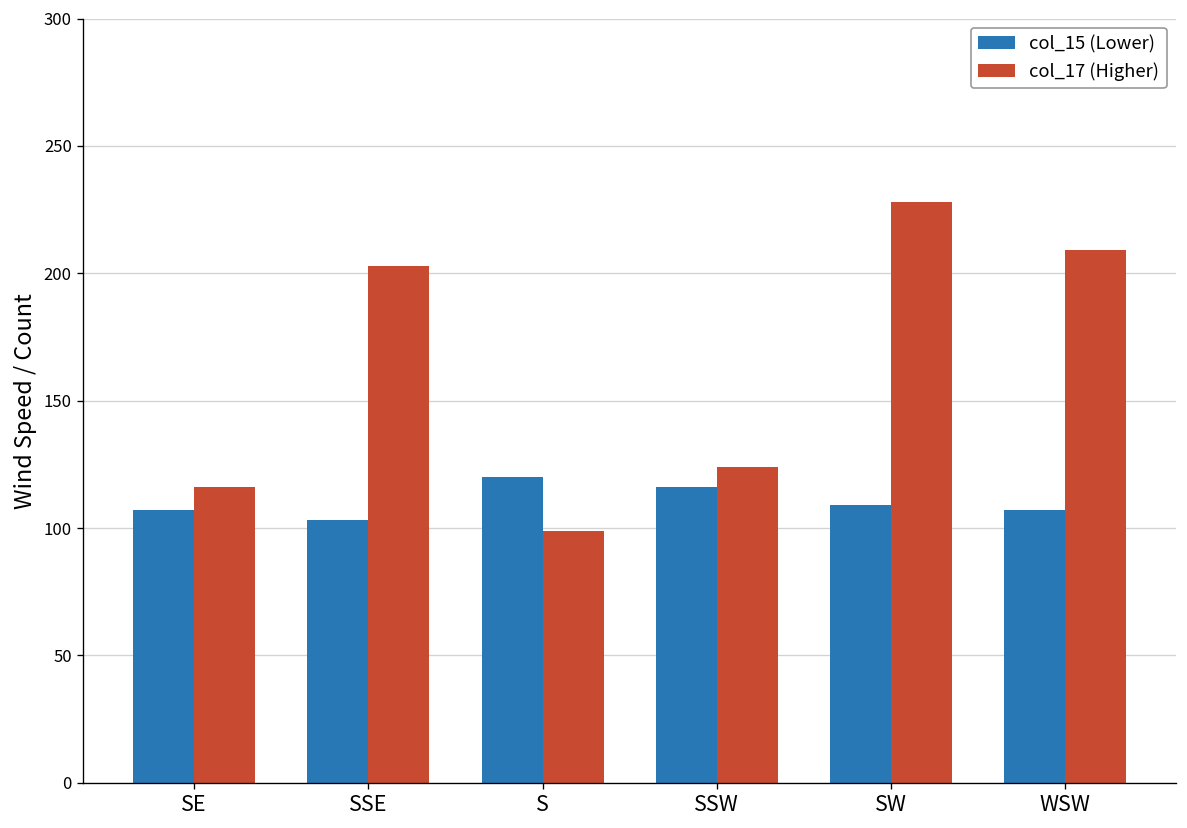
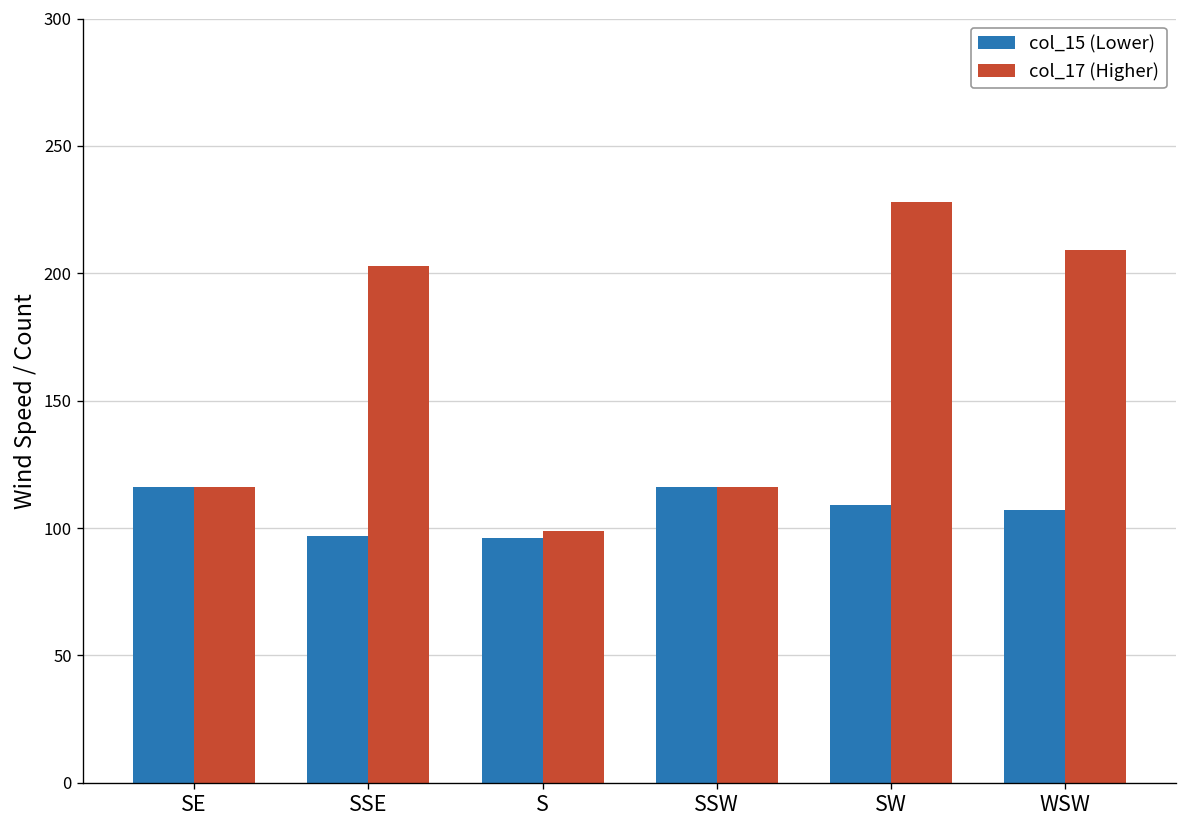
col_15 (Lower), SE: 107 -> 116
col_15 (Lower), SSE: 103 -> 97
col_15 (Lower), S: 120 -> 96
col_17 (Higher), SSW: 124 -> 116
